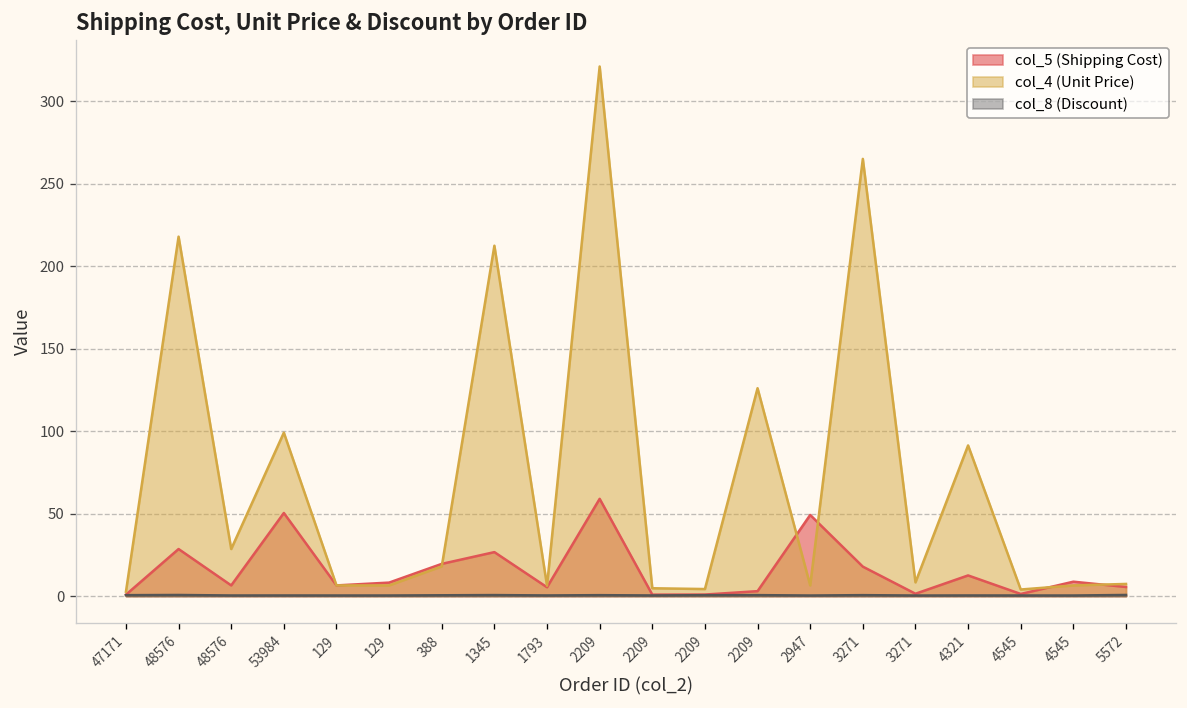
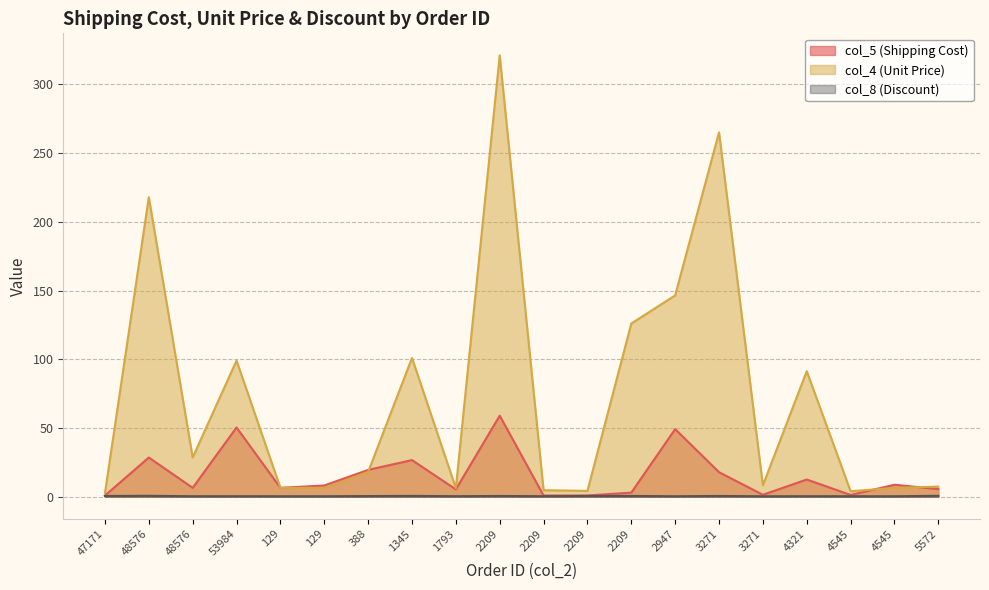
col_4 (Unit Price), 1345: 212 -> 101
col_4 (Unit Price), 2947: 6 -> 146
